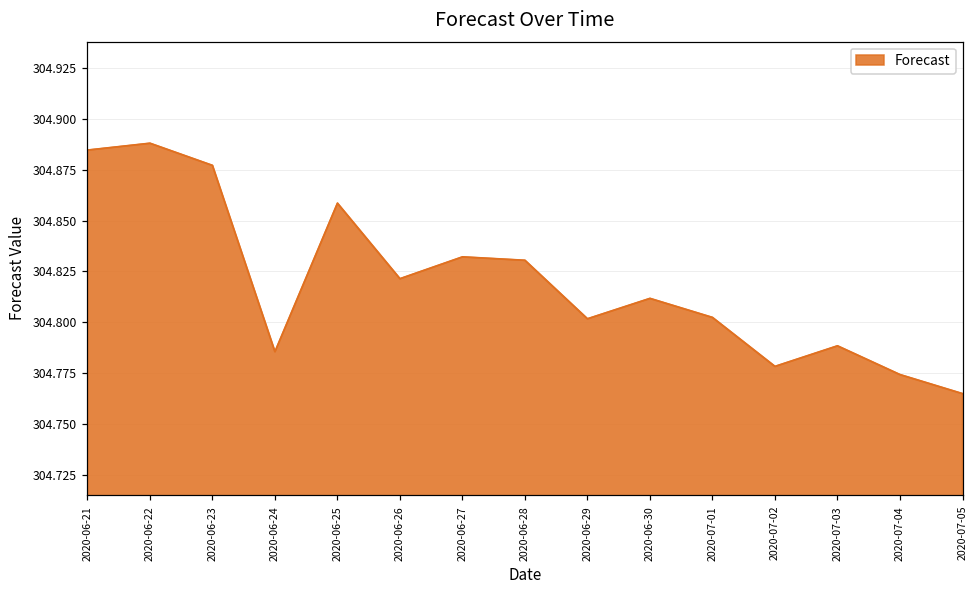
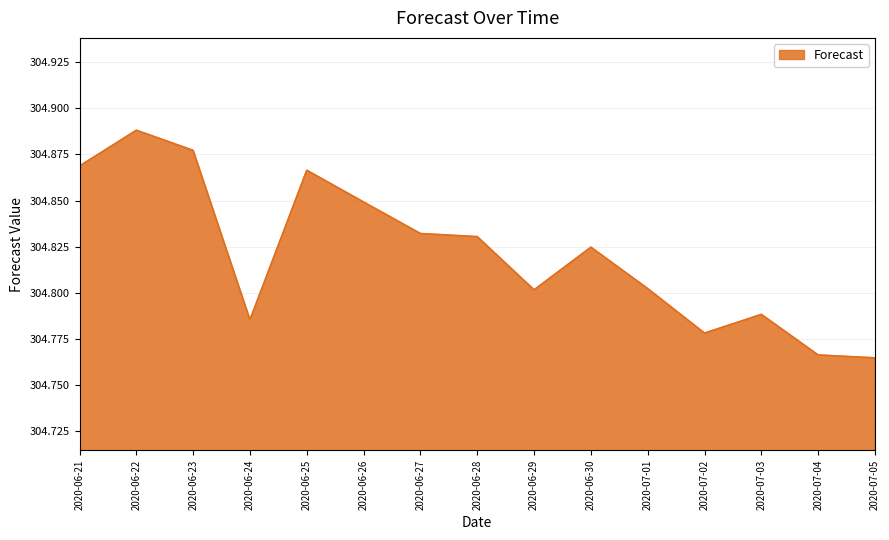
2020-06-21: 304.885 -> 304.869
2020-06-25: 304.859 -> 304.866
2020-06-26: 304.821 -> 304.849
2020-06-30: 304.812 -> 304.825
2020-07-04: 304.774 -> 304.766
